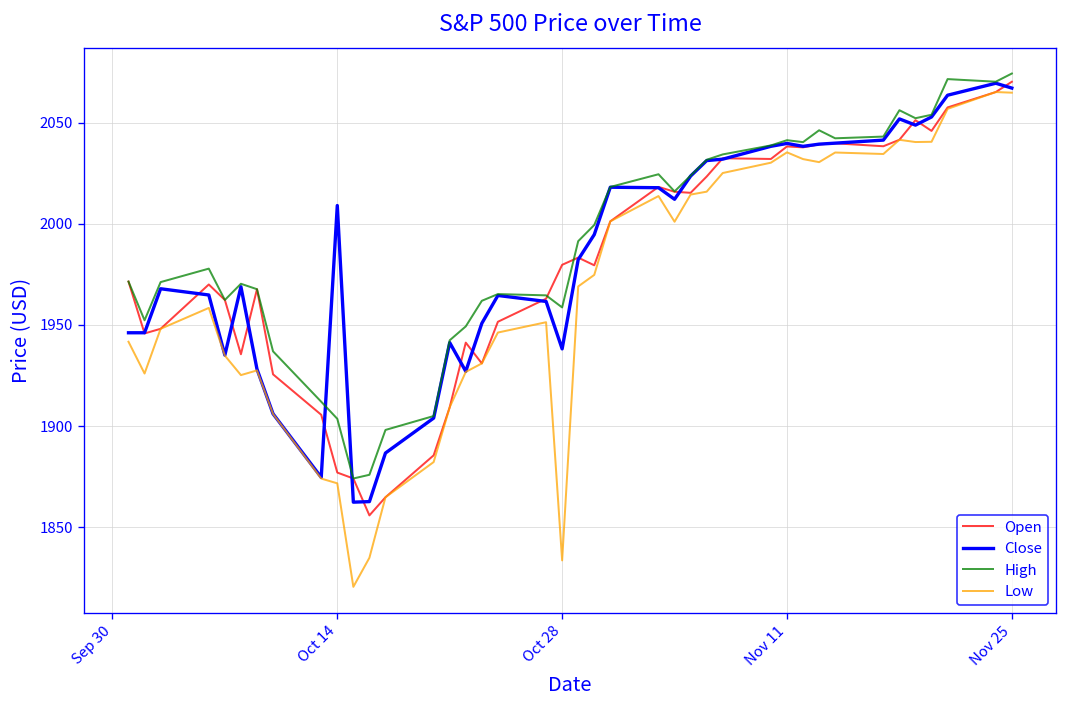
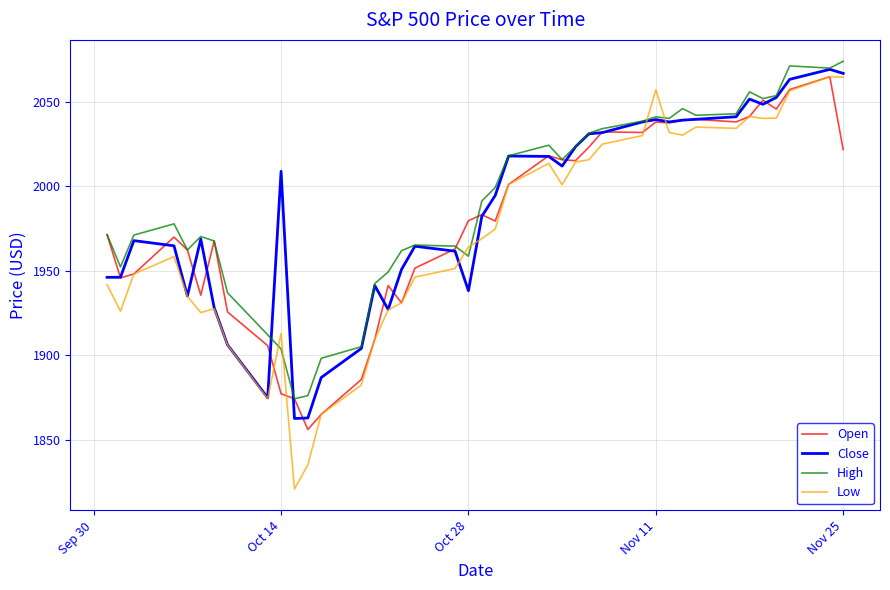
Low, Oct 14: 1872 -> 1913
Low, Oct 28: 1834 -> 1964
Low, Nov 11: 2035 -> 2057
Open, Nov 25: 2070 -> 2022
